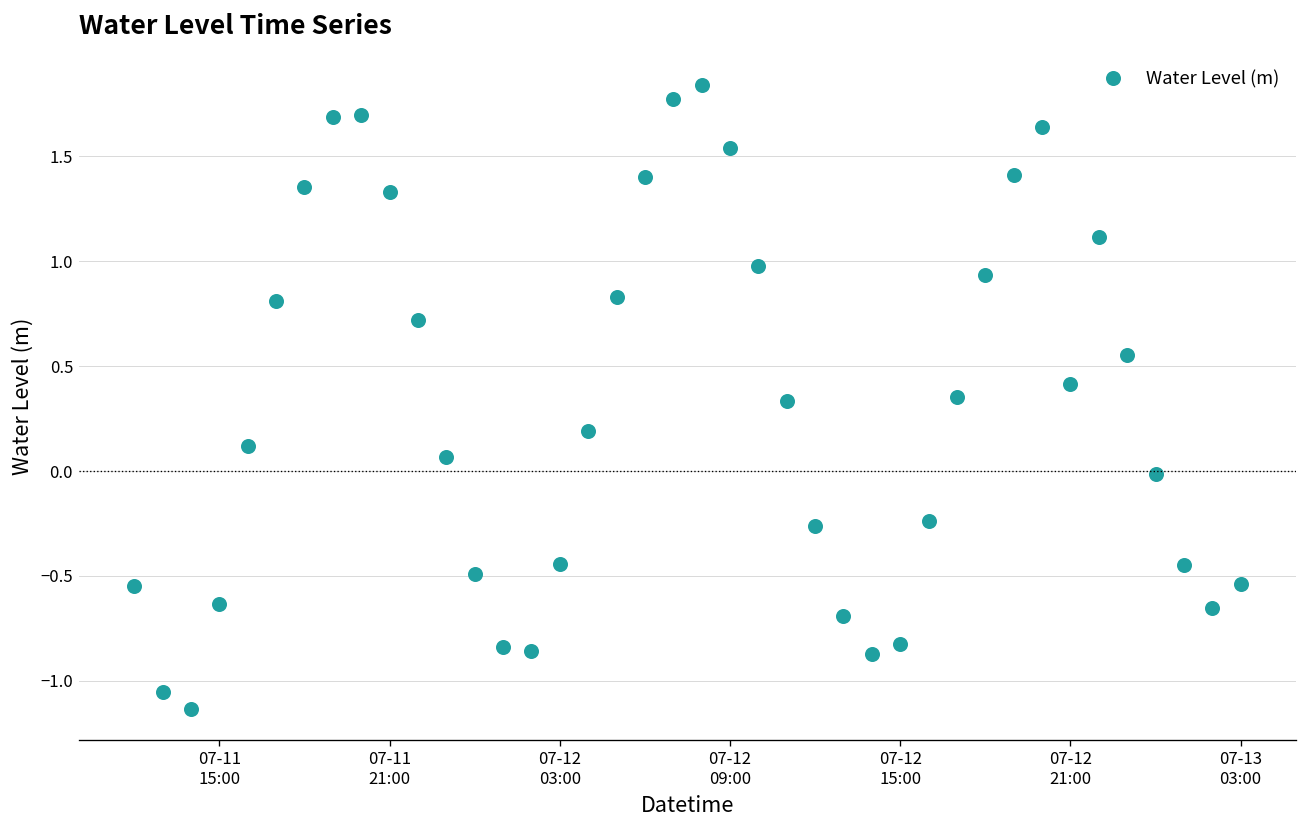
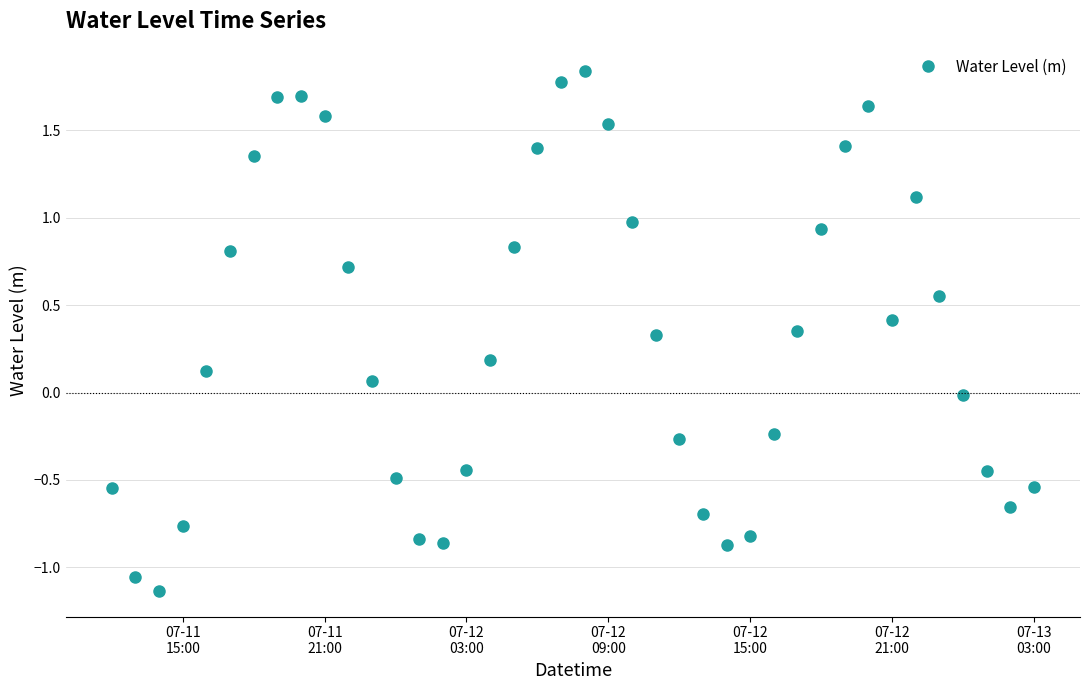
07-11 15:00: -0.63 -> -0.76
07-11 21:00: 1.33 -> 1.58
